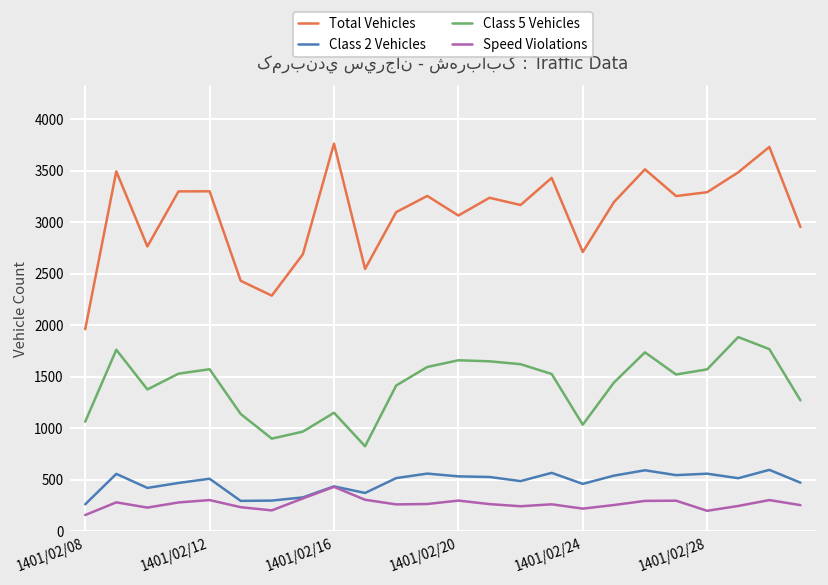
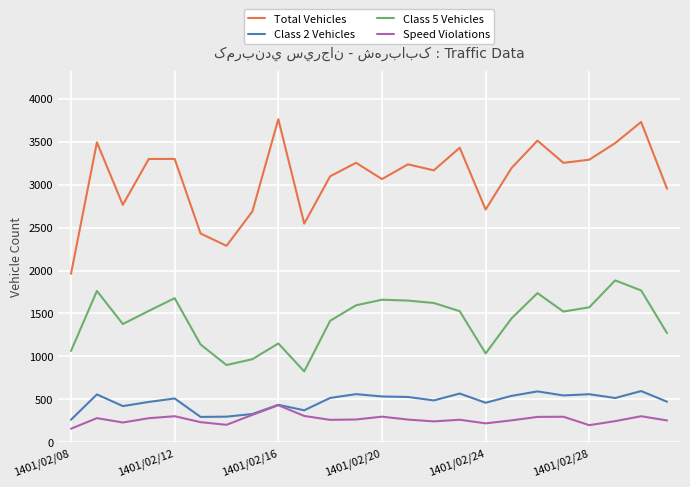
Class 5 Vehicles, 1401/02/12: 1600 -> 1700
